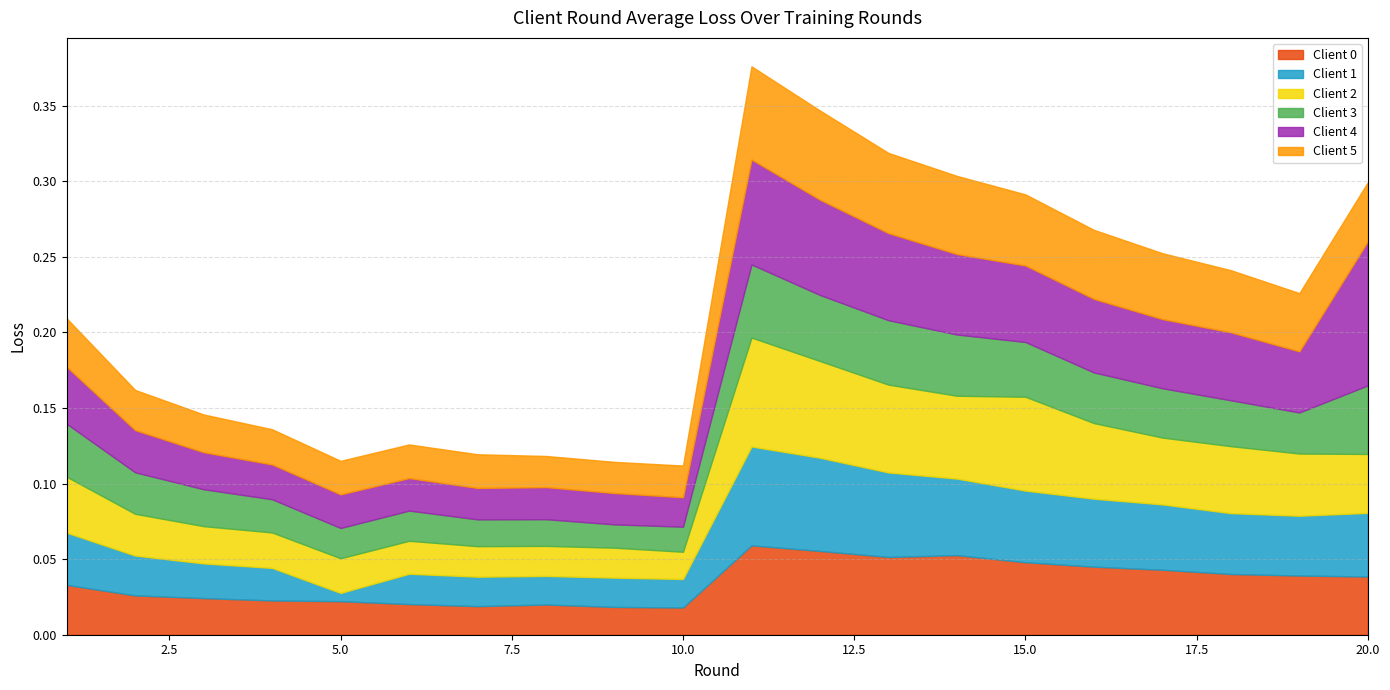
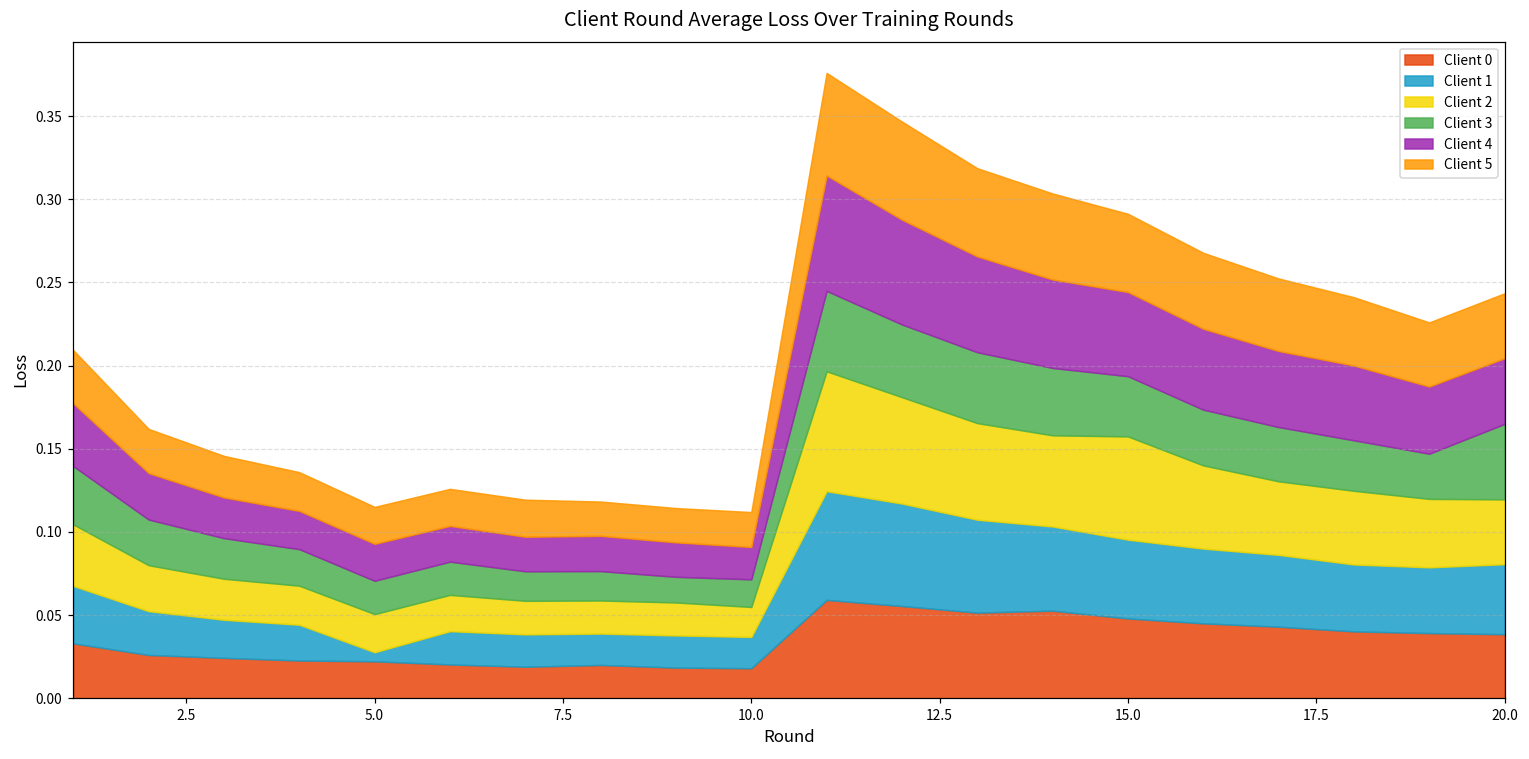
Client 4, 20.0: 0.095 -> 0.040
